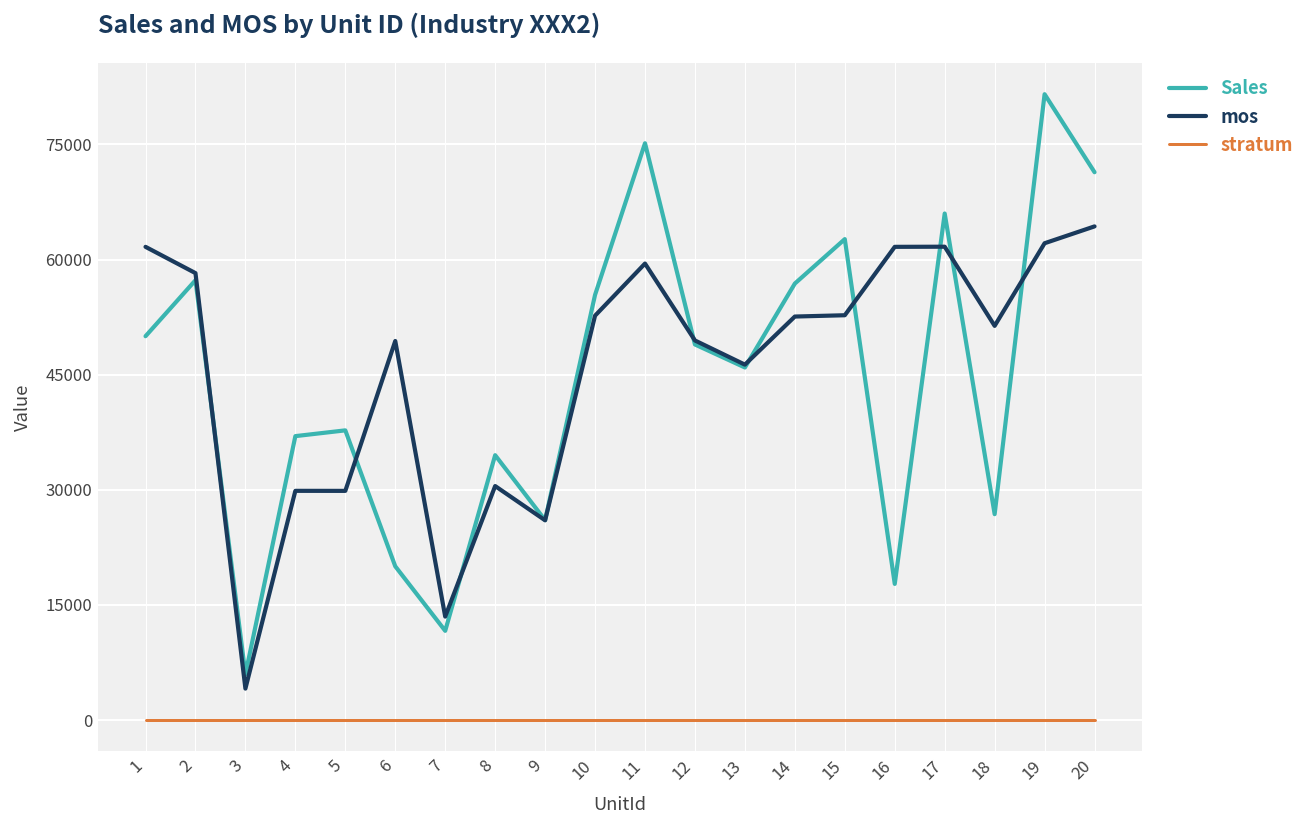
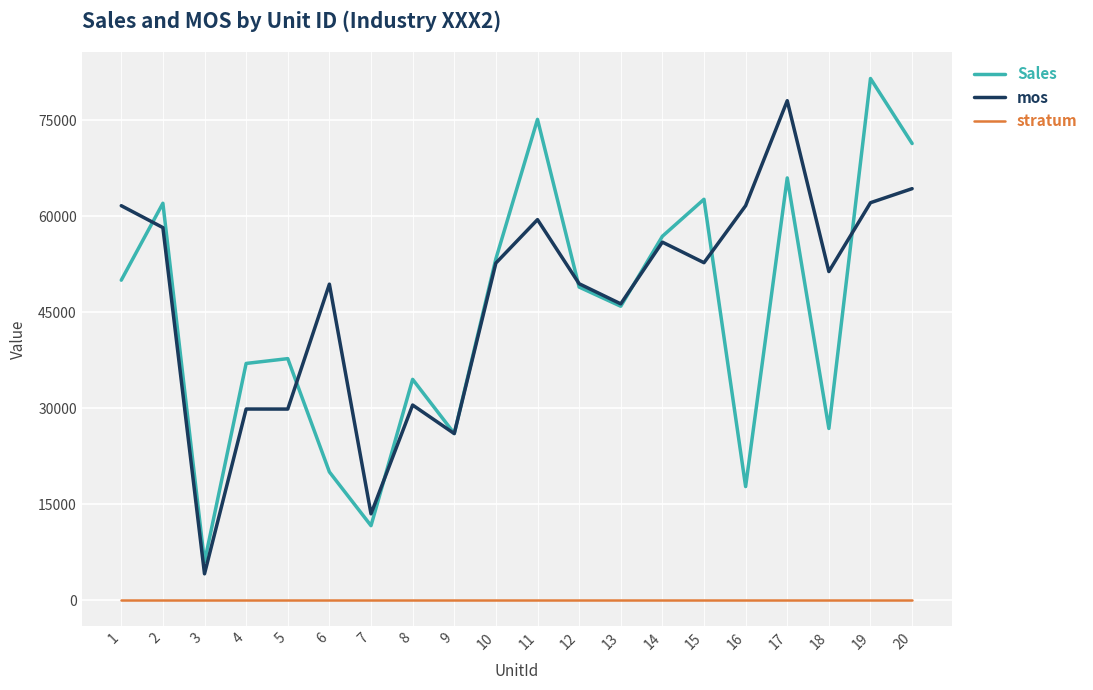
Sales, 2: 57000 -> 62000
Sales, 10: 55000 -> 53000
mos, 14: 53000 -> 56000
mos, 17: 62000 -> 78000
